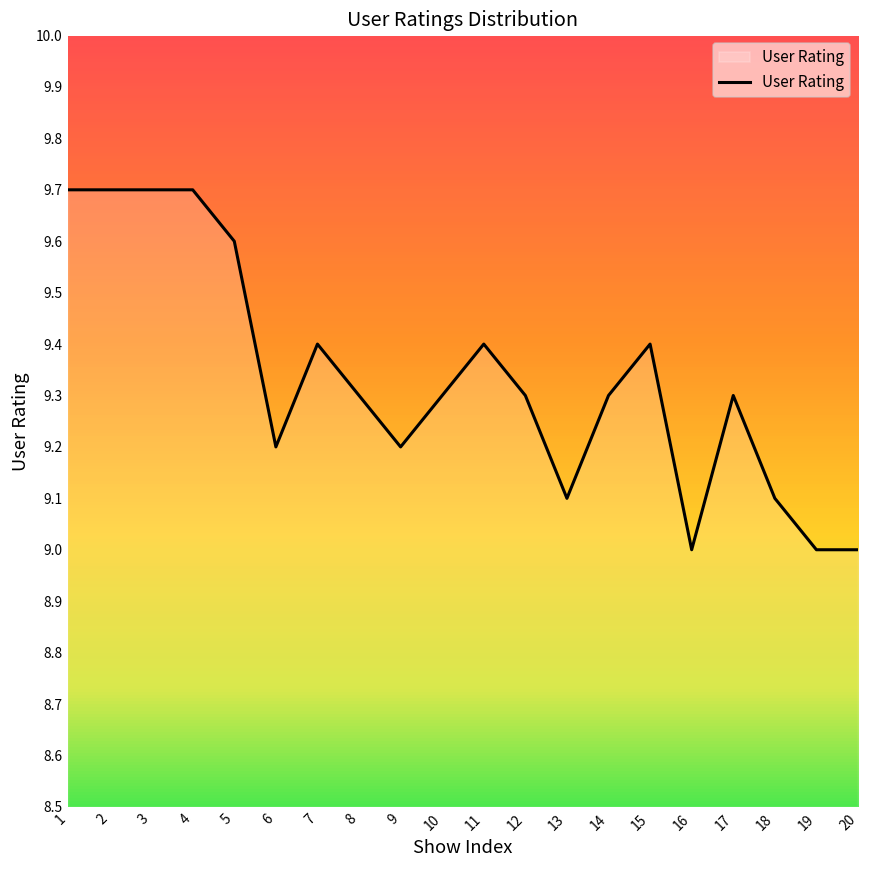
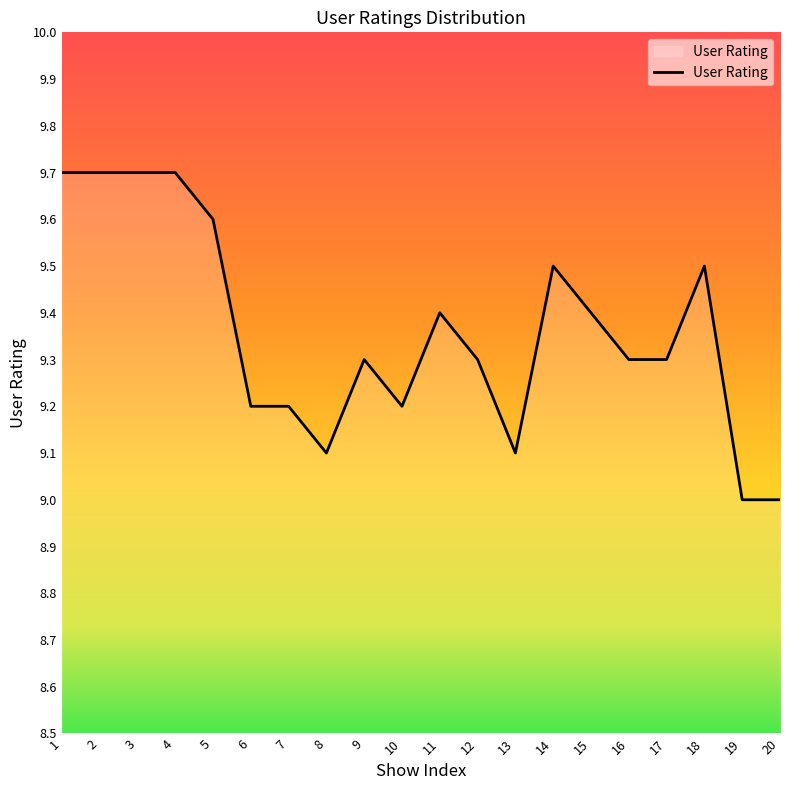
7: 9.4 -> 9.2
8: 9.3 -> 9.1
9: 9.2 -> 9.3
10: 9.3 -> 9.2
14: 9.3 -> 9.5
16: 9.0 -> 9.3
18: 9.1 -> 9.5
